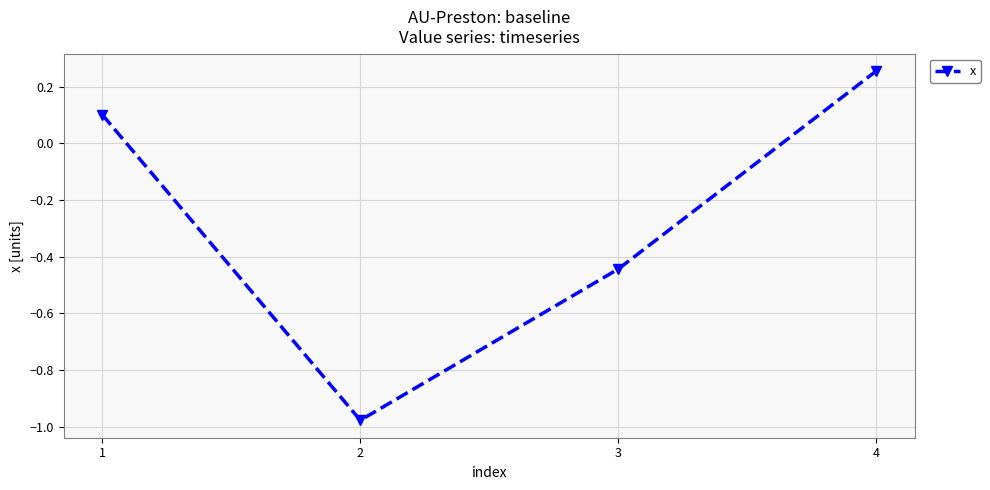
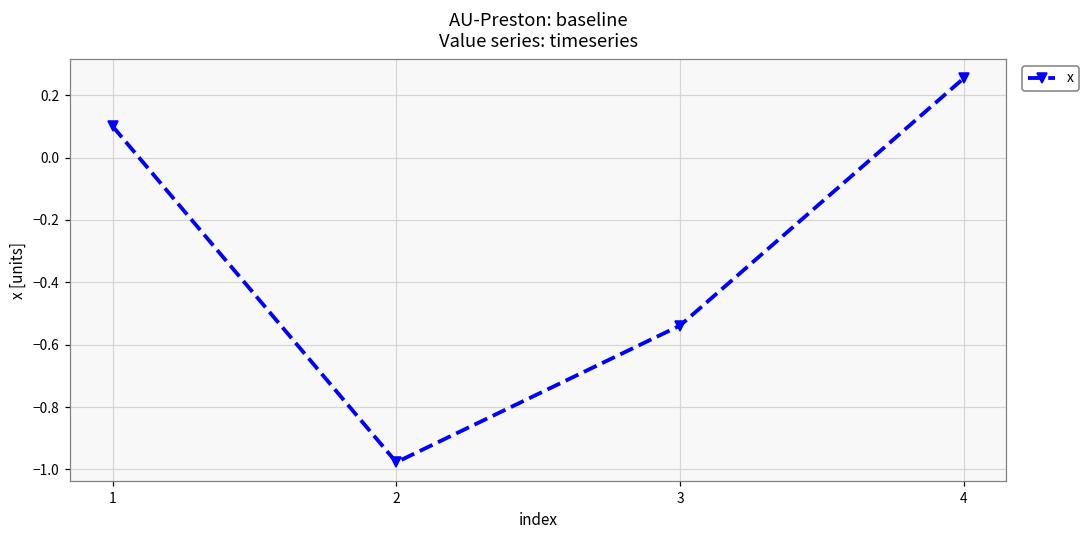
3: -0.44 -> -0.54
